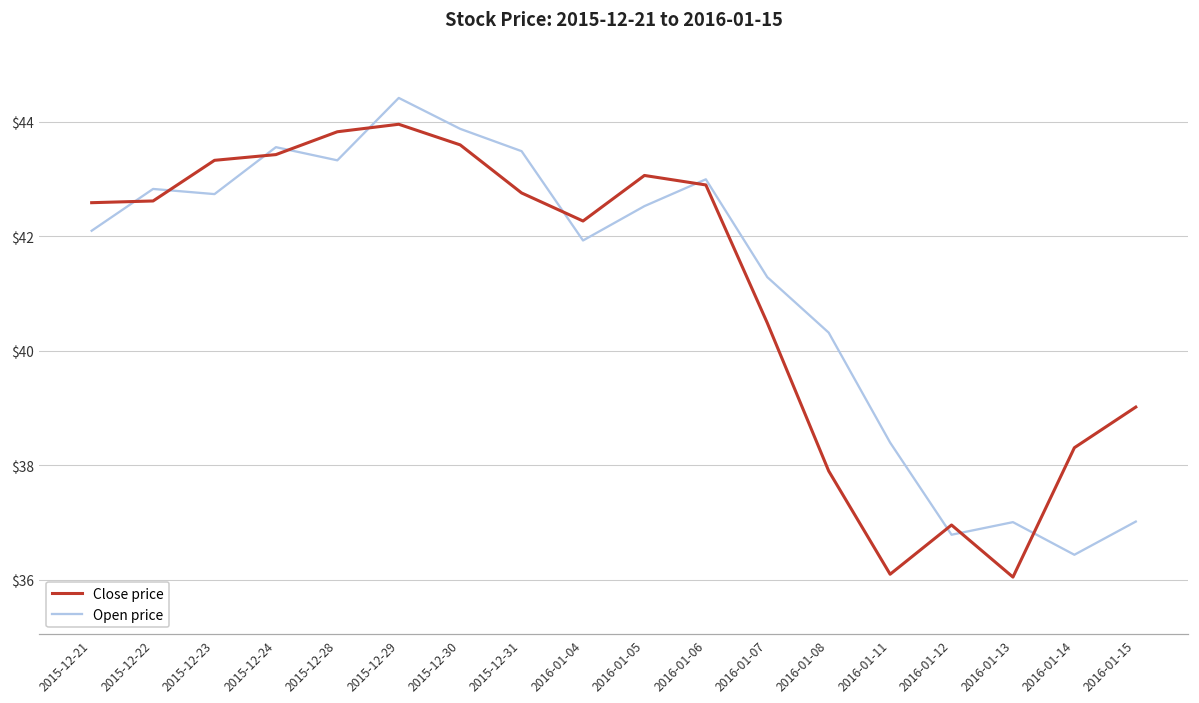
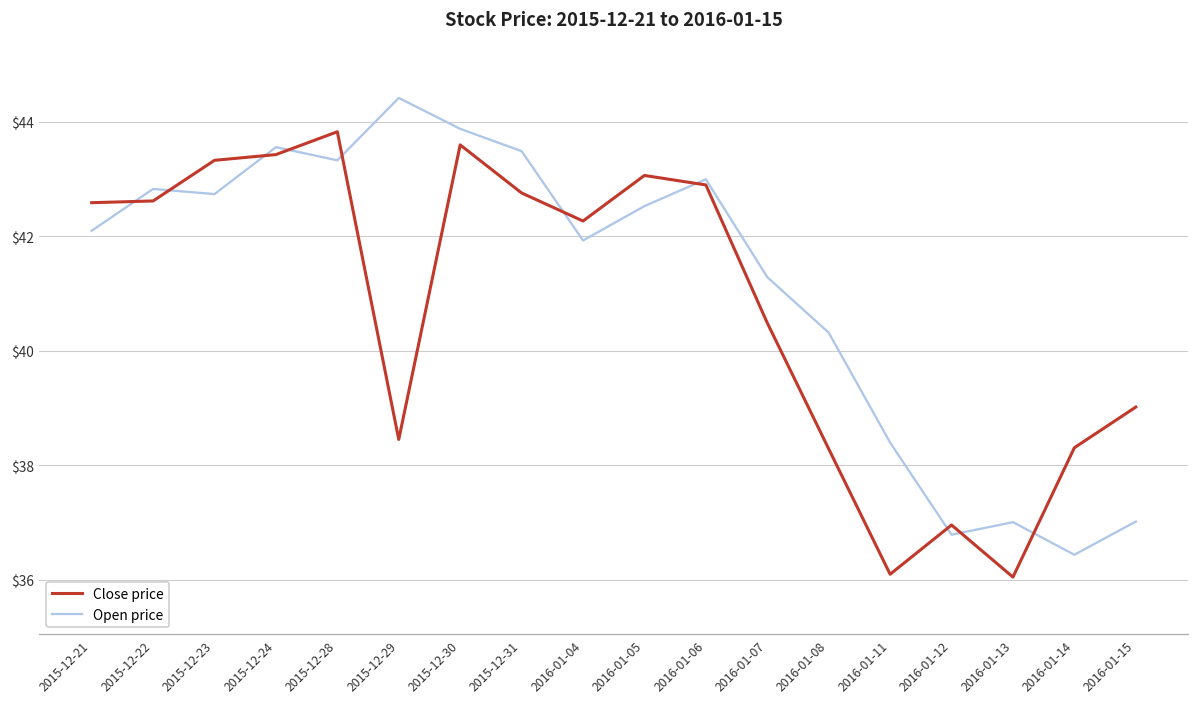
Close price, 2015-12-29: $44.0 -> $38.5
Close price, 2016-01-08: $37.9 -> $38.3
